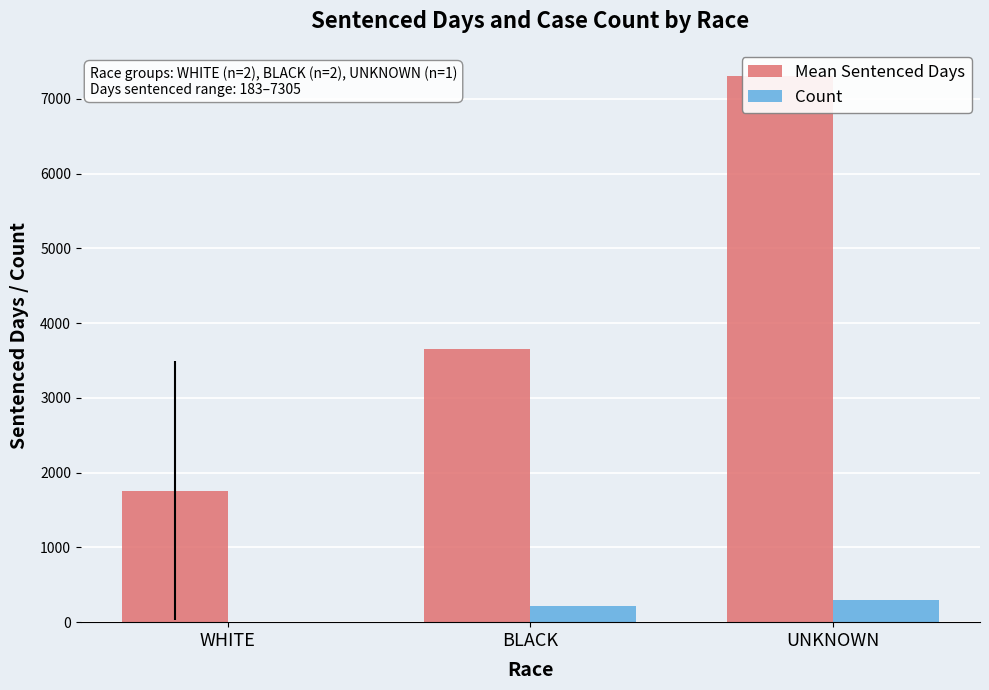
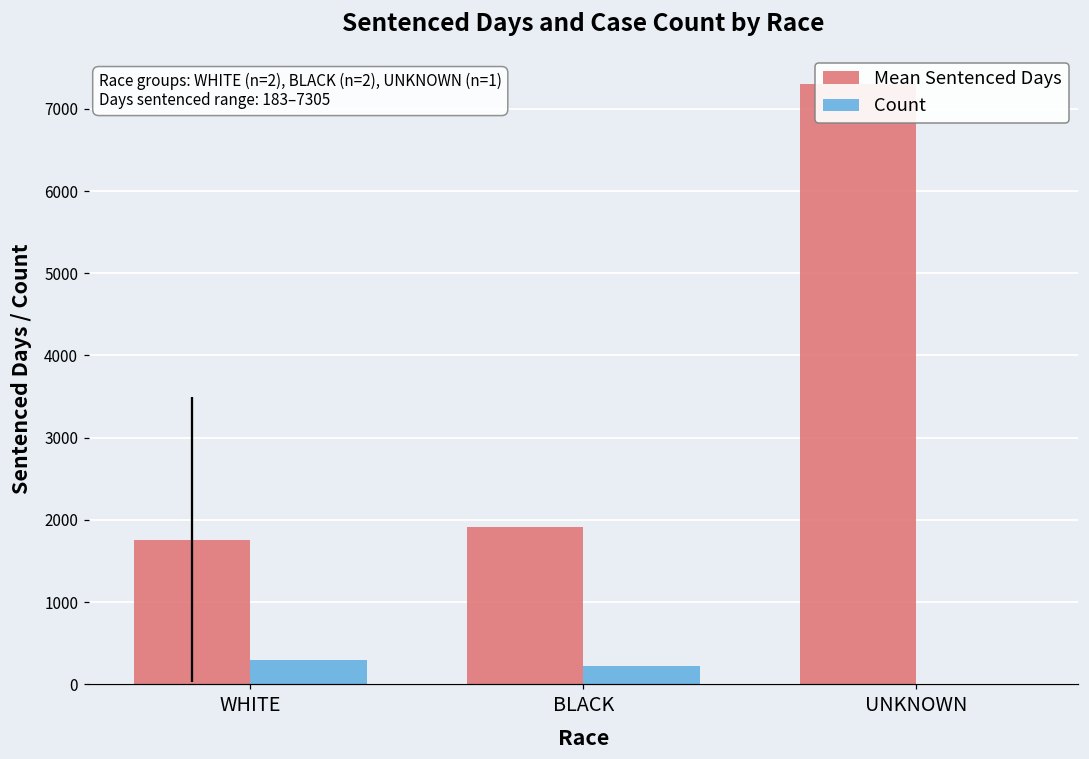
Count, WHITE: 0 -> 300
Mean Sentenced Days, BLACK: 3700 -> 1900
Count, UNKNOWN: 300 -> 0
